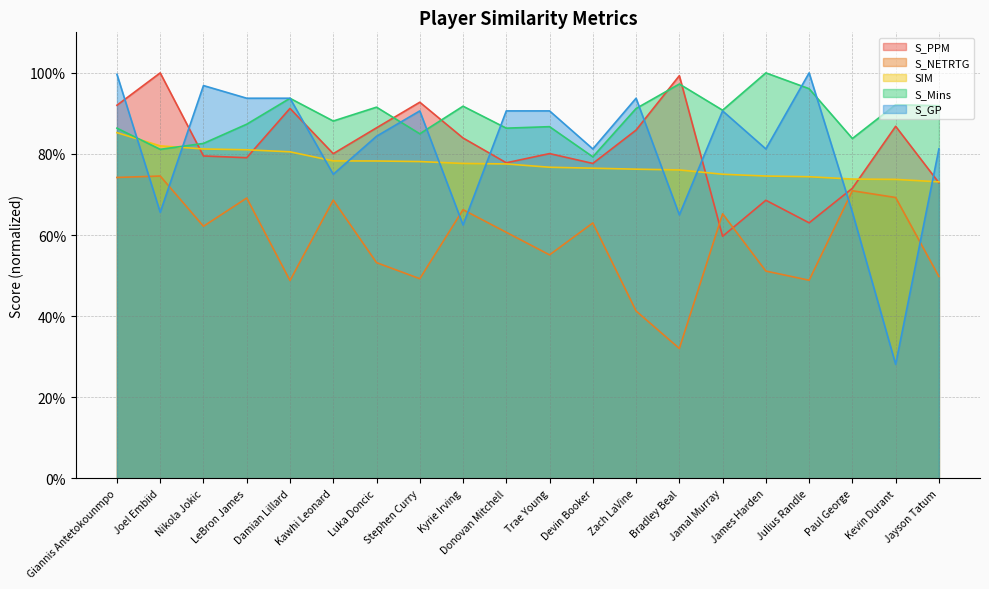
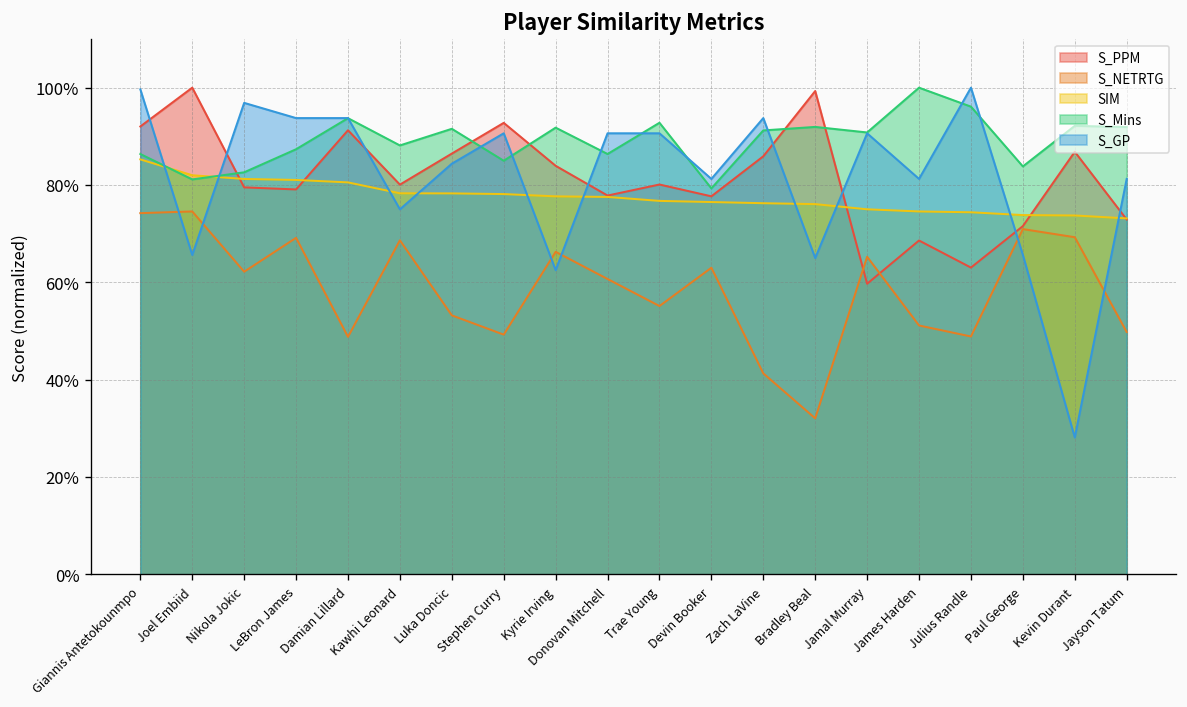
S_Mins, Trae Young: 87% -> 93%
S_Mins, Bradley Beal: 97% -> 92%
